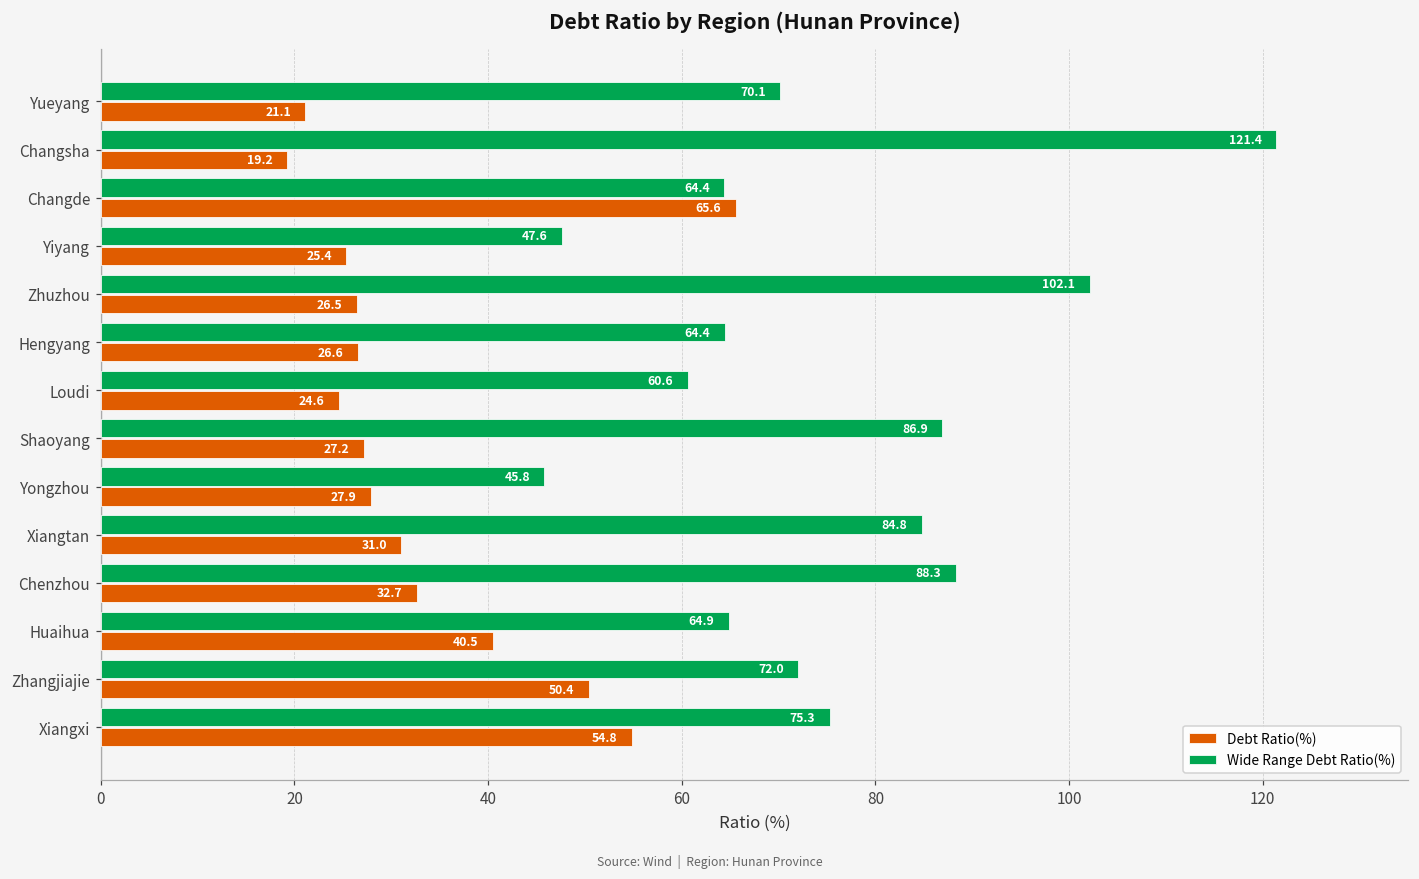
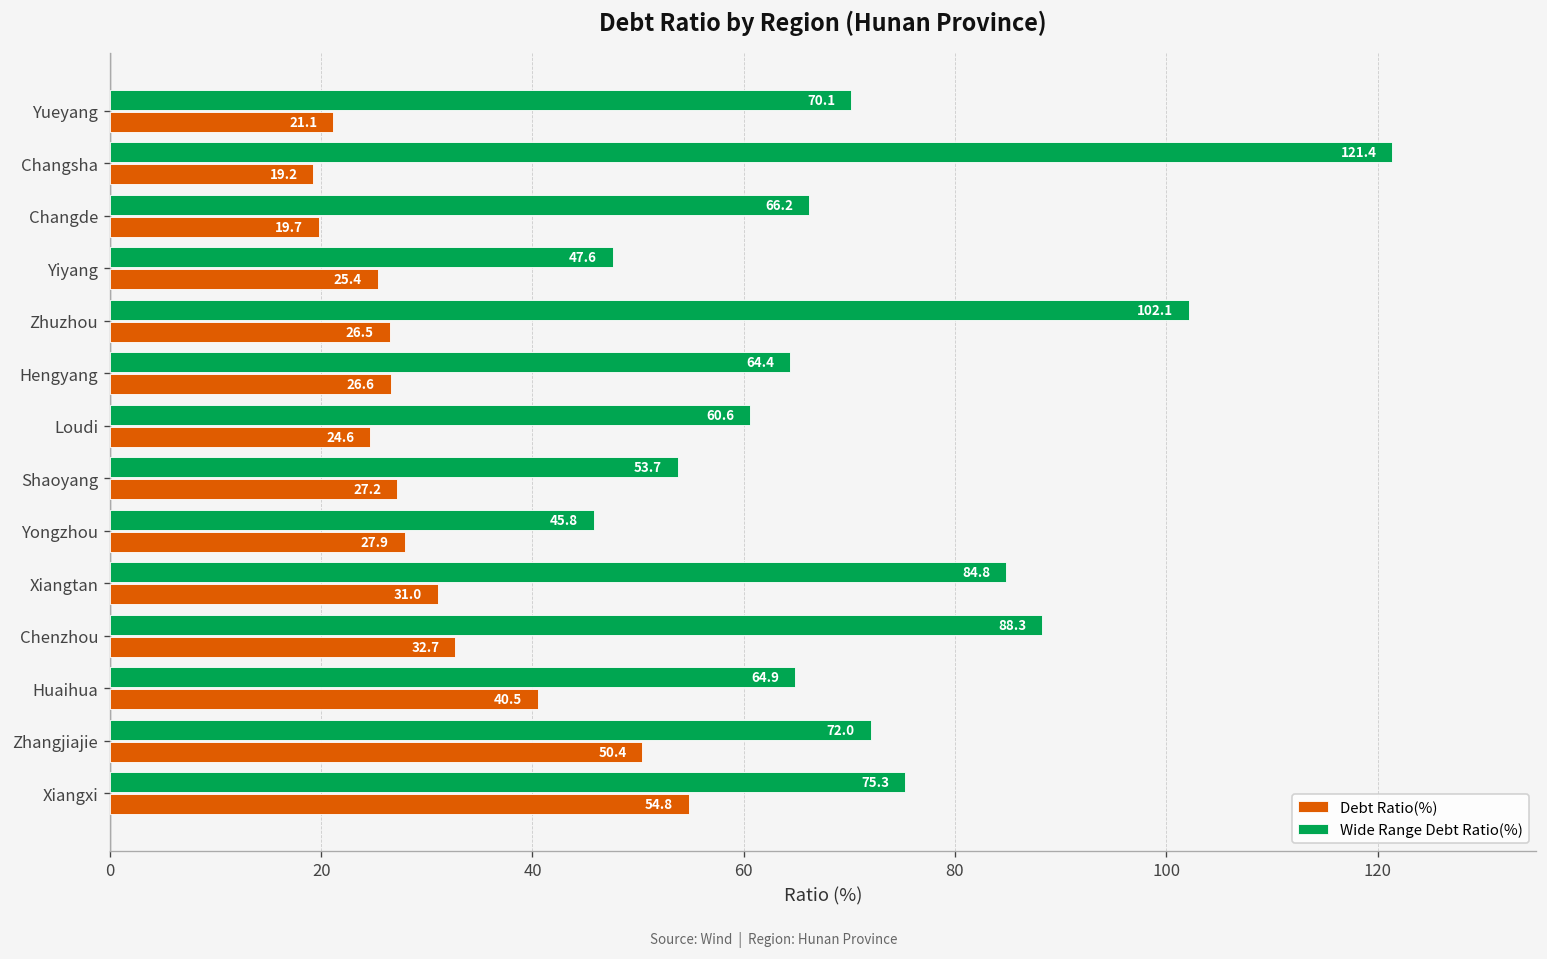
Wide Range Debt Ratio(%), Changde: 64.4 -> 66.2
Debt Ratio(%), Changde: 65.6 -> 19.7
Wide Range Debt Ratio(%), Shaoyang: 86.9 -> 53.7
